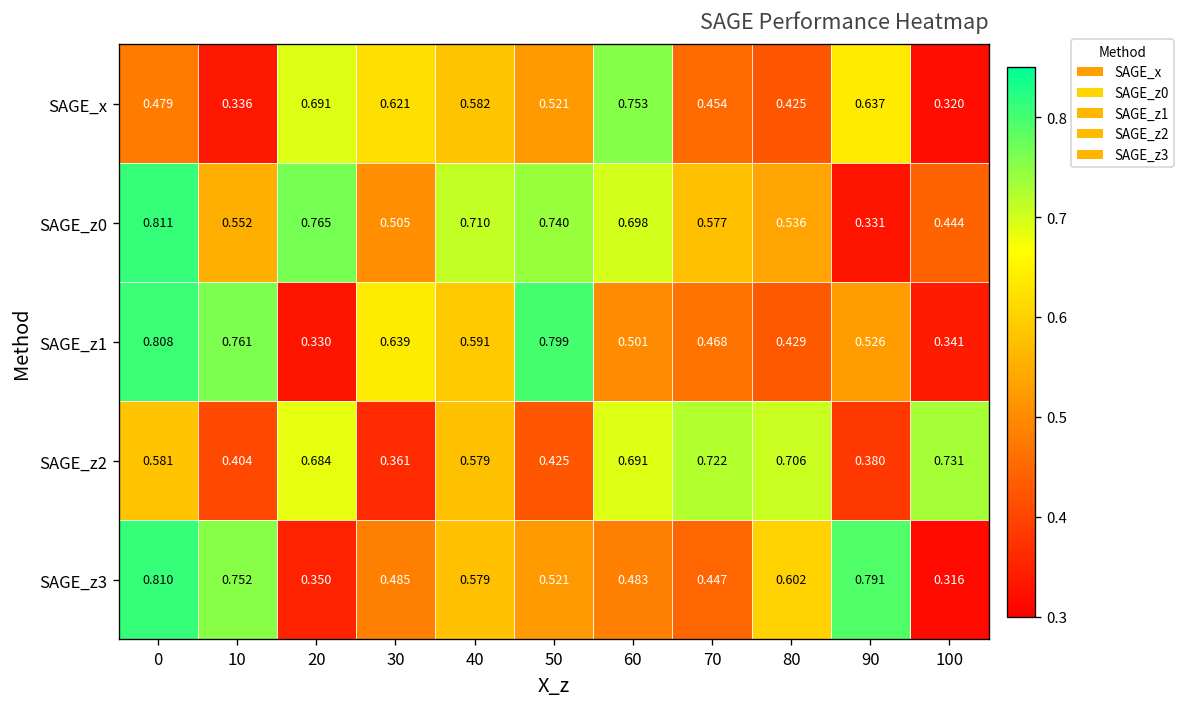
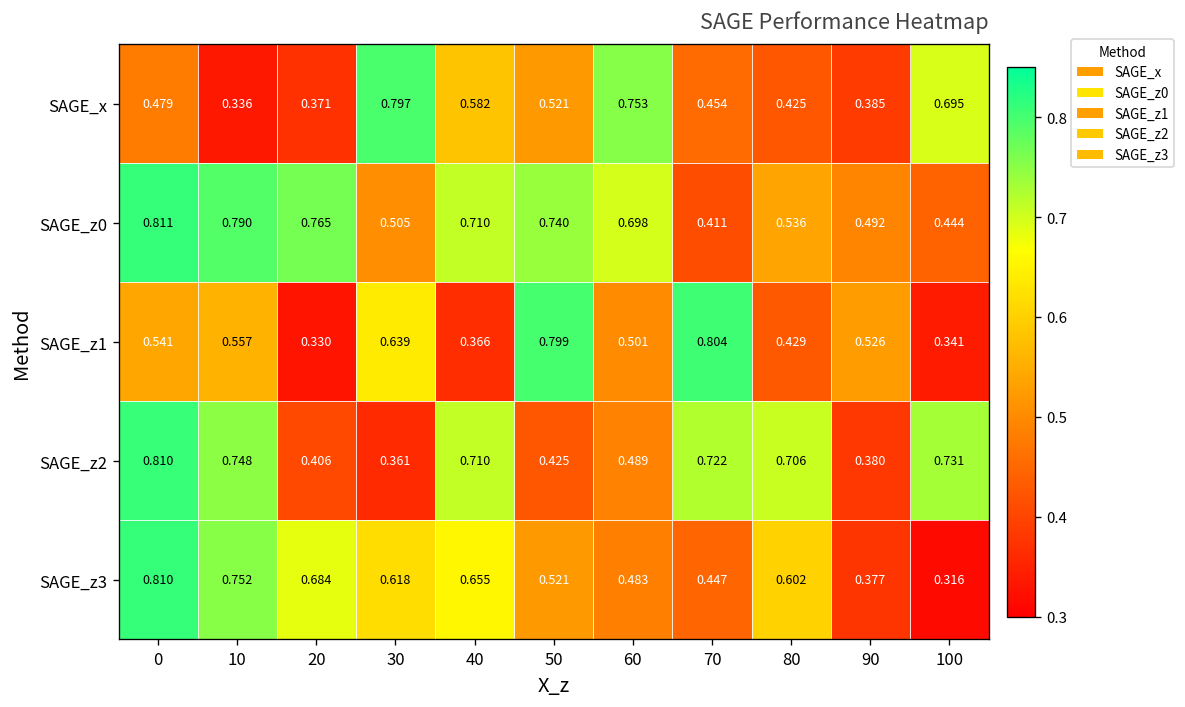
SAGE_x, 20: 0.691 -> 0.371
SAGE_x, 30: 0.621 -> 0.797
SAGE_x, 90: 0.637 -> 0.385
SAGE_x, 100: 0.320 -> 0.695
SAGE_z0, 10: 0.552 -> 0.790
SAGE_z0, 70: 0.577 -> 0.411
SAGE_z0, 90: 0.331 -> 0.492
SAGE_z1, 0: 0.808 -> 0.541
SAGE_z1, 10: 0.761 -> 0.557
SAGE_z1, 40: 0.591 -> 0.366
SAGE_z1, 70: 0.468 -> 0.804
SAGE_z2, 0: 0.581 -> 0.810
SAGE_z2, 10: 0.404 -> 0.748
SAGE_z2, 20: 0.684 -> 0.406
SAGE_z2, 40: 0.579 -> 0.710
SAGE_z2, 60: 0.691 -> 0.489
SAGE_z3, 20: 0.350 -> 0.684
SAGE_z3, 30: 0.485 -> 0.618
SAGE_z3, 40: 0.579 -> 0.655
SAGE_z3, 90: 0.791 -> 0.377
